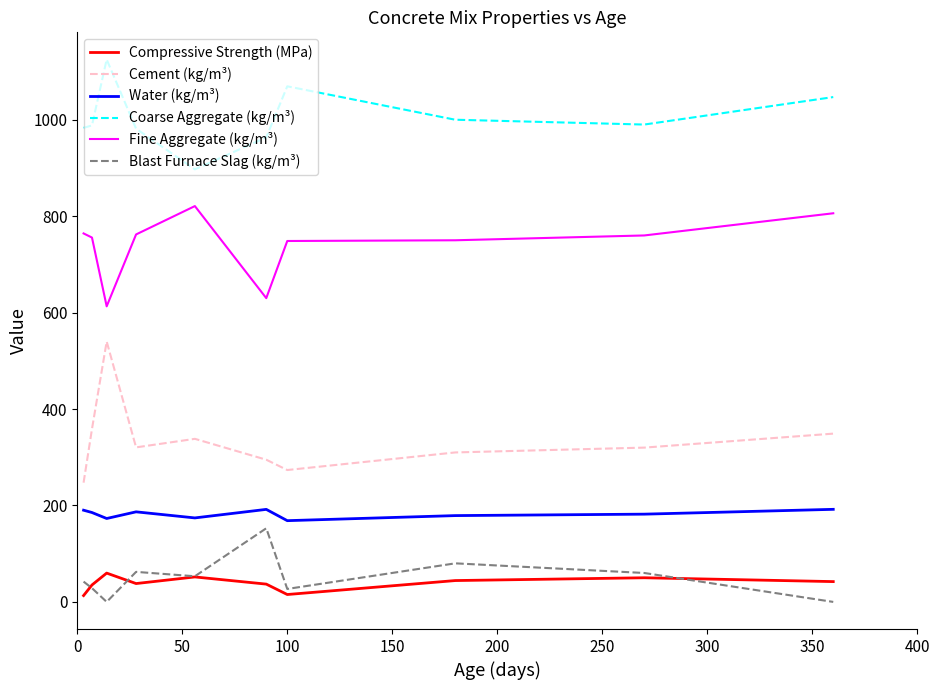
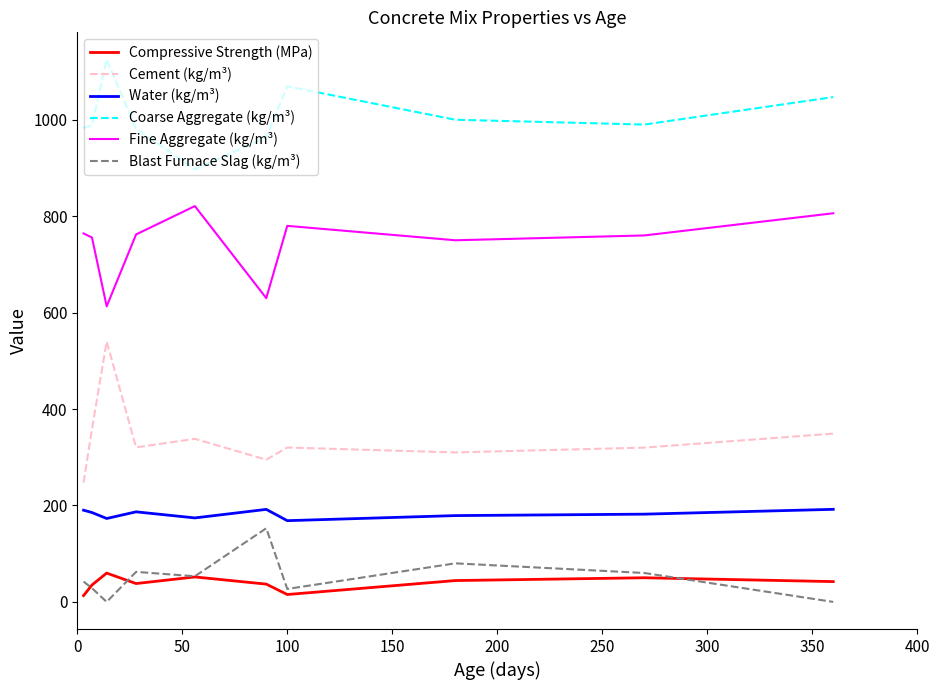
Cement (kg/m³), 100: 270 -> 320
Fine Aggregate (kg/m³), 100: 750 -> 780
